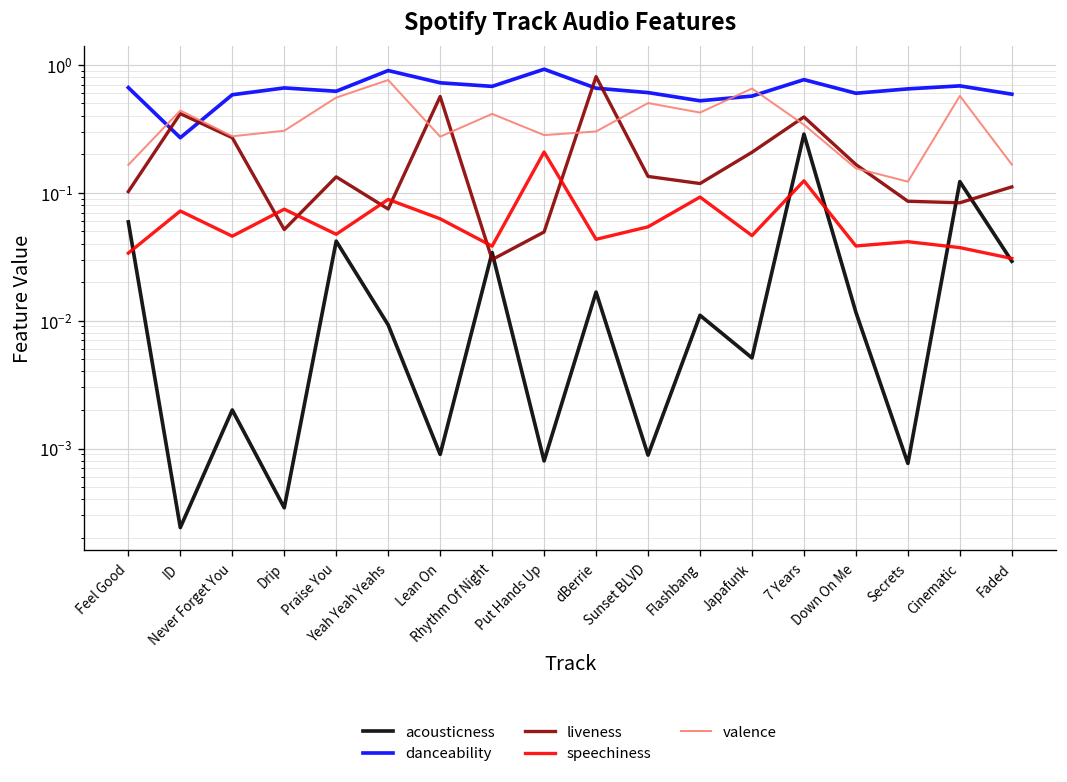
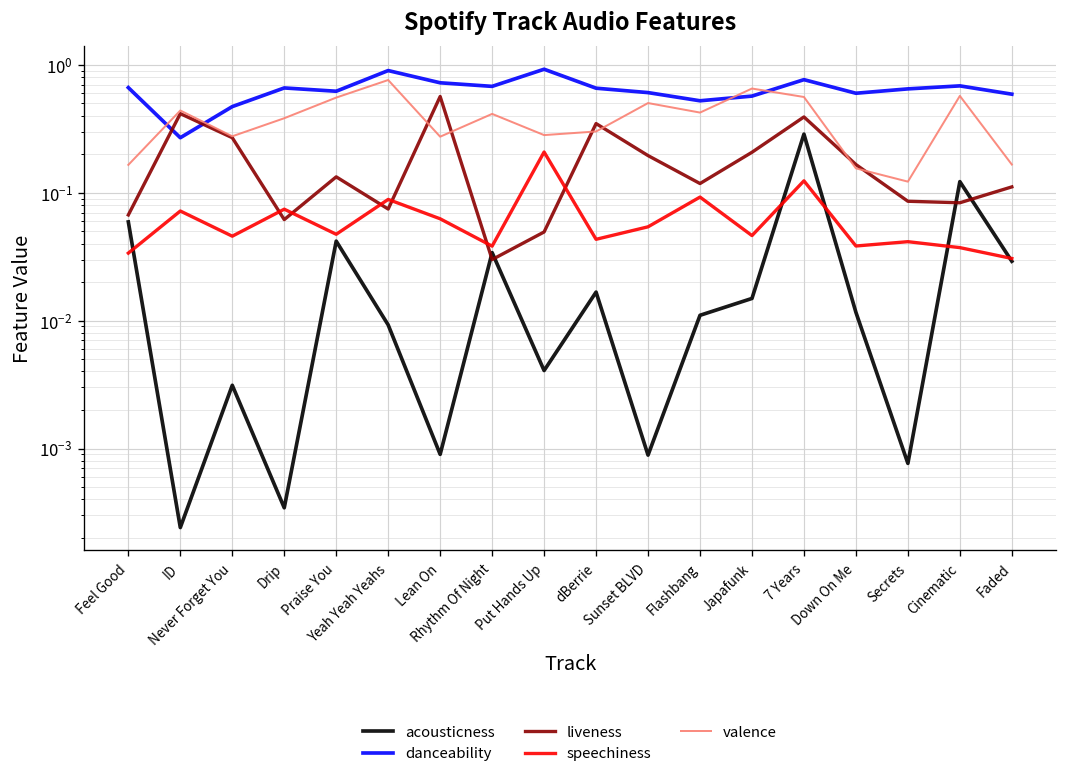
liveness, Feel Good: 0.10 -> 0.07
acousticness, Never Forget You: 0.0020 -> 0.0031
danceability, Never Forget You: 0.6 -> 0.5
liveness, Drip: 0.05 -> 0.06
valence, Drip: 0.31 -> 0.38
acousticness, Put Hands Up: 0.0008 -> 0.0041
liveness, dBerrie: 0.8 -> 0.35
liveness, Sunset BLVD: 0.13 -> 0.20
acousticness, Japafunk: 0.005 -> 0.015
valence, 7 Years: 0.34 -> 0.6
